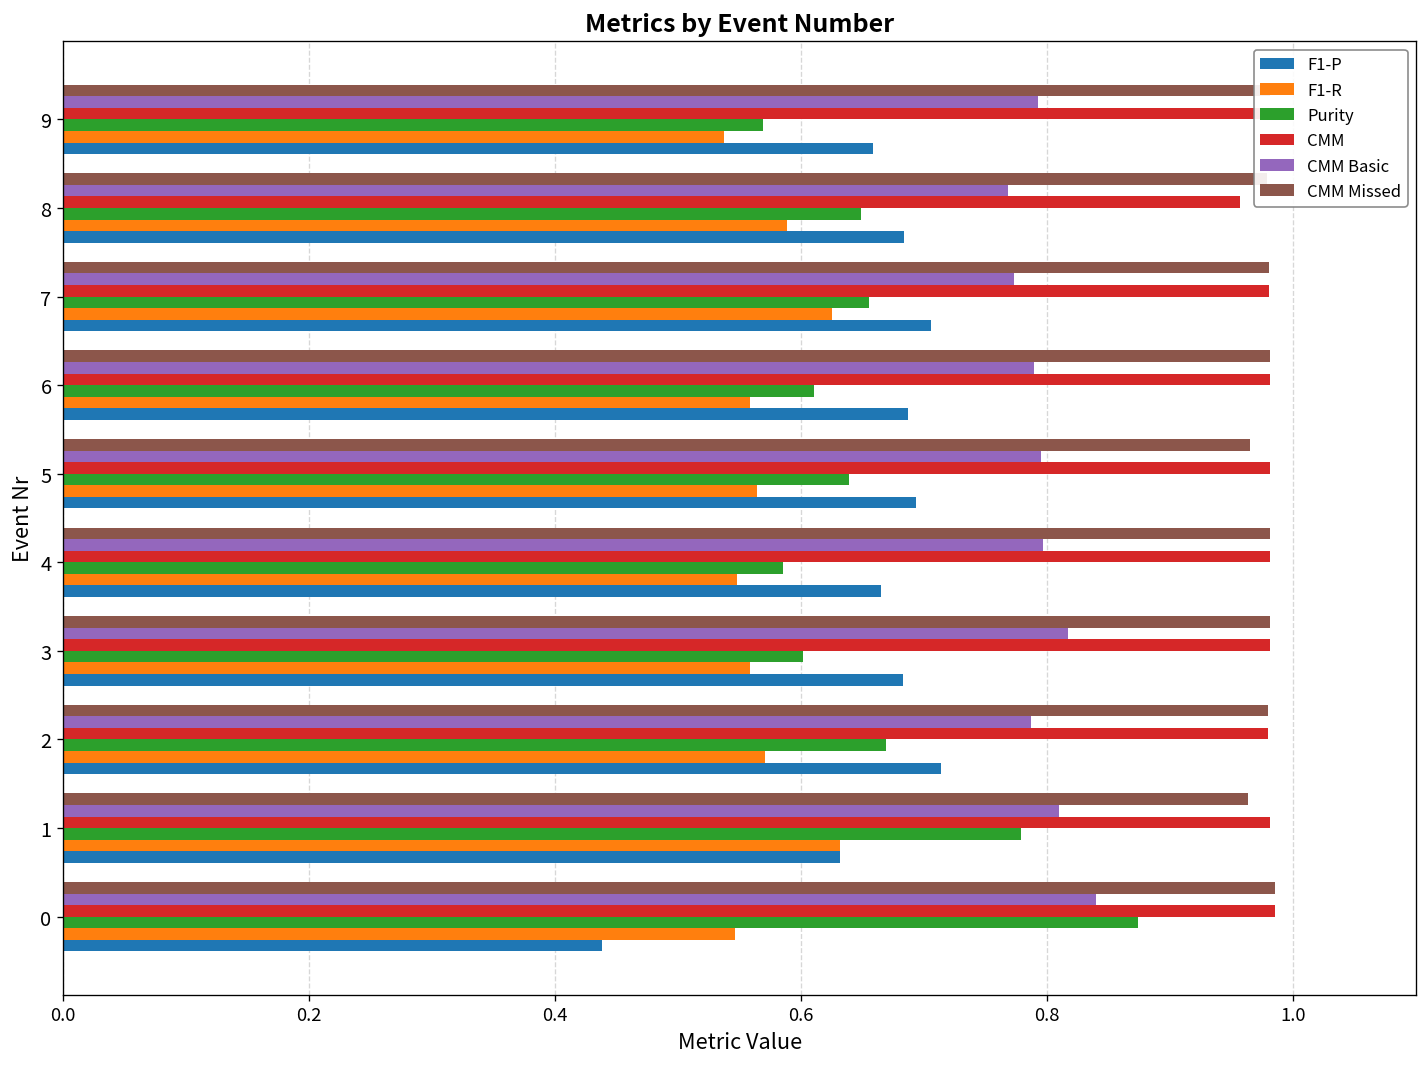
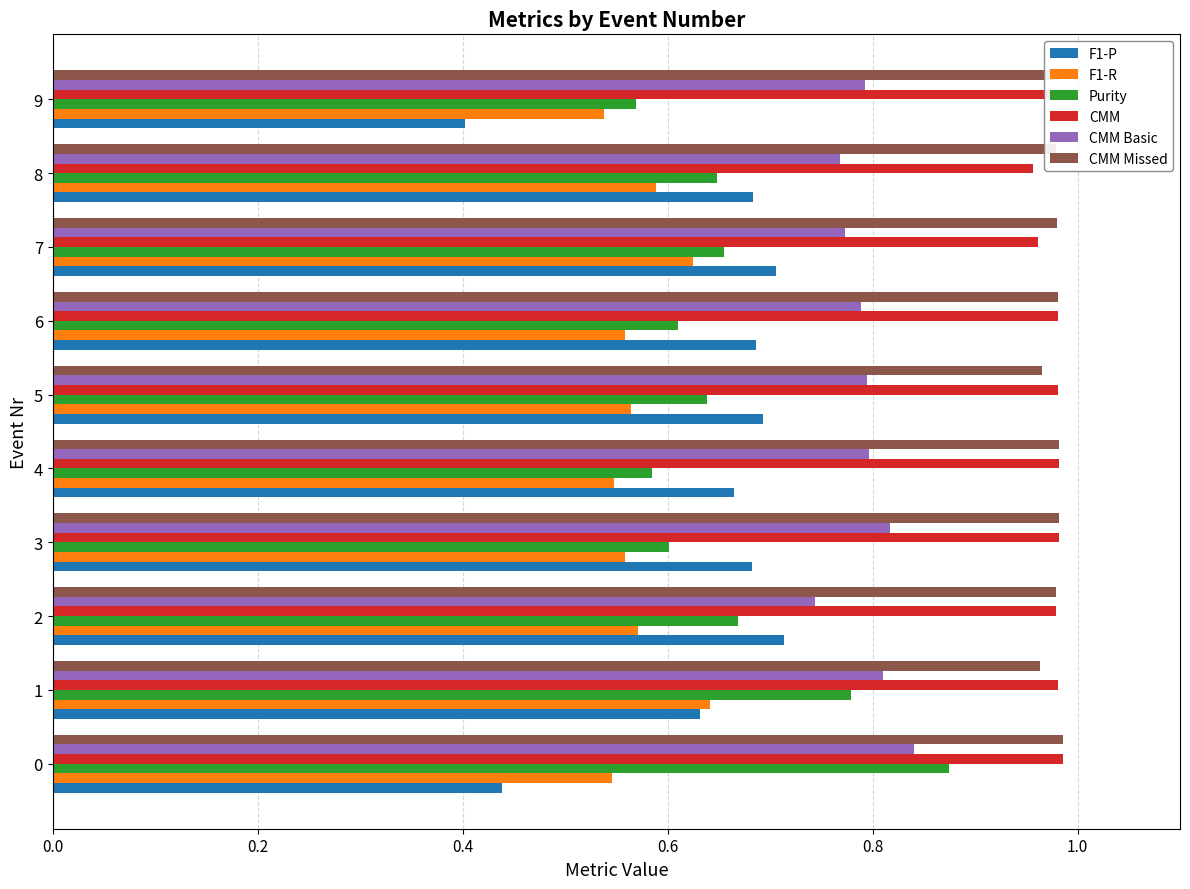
F1-P, 9: 0.659 -> 0.402
CMM, 7: 0.980 -> 0.961
CMM Basic, 2: 0.787 -> 0.744
F1-R, 1: 0.632 -> 0.641
